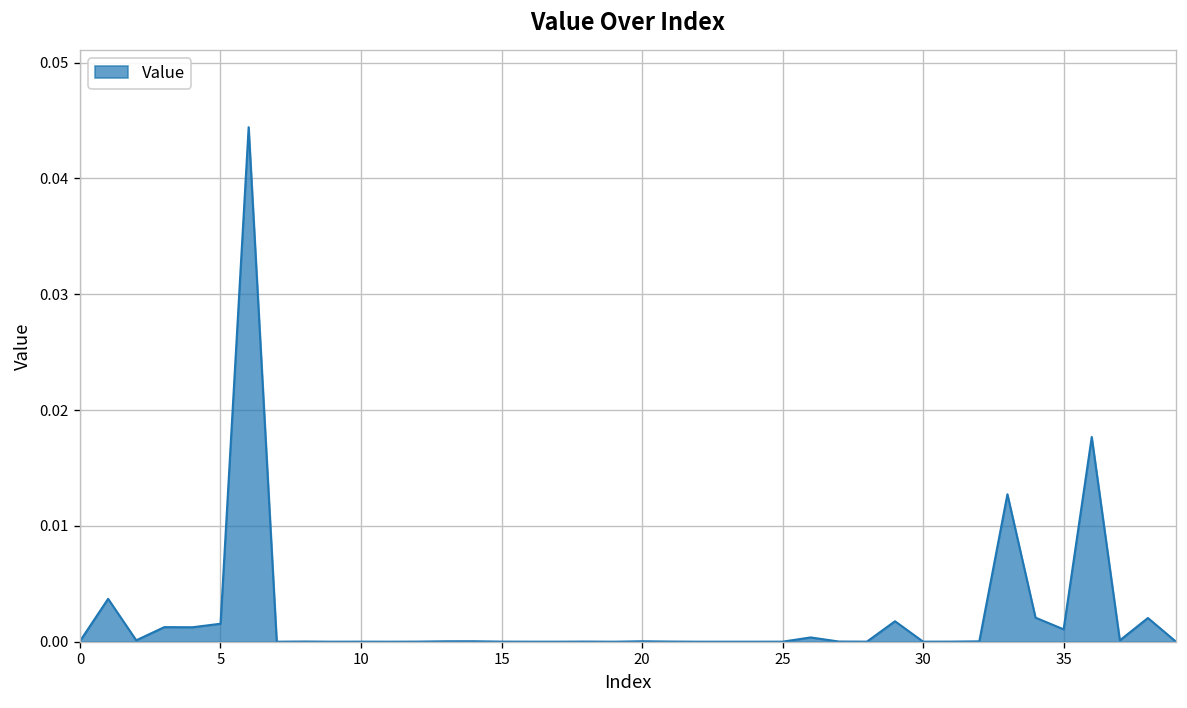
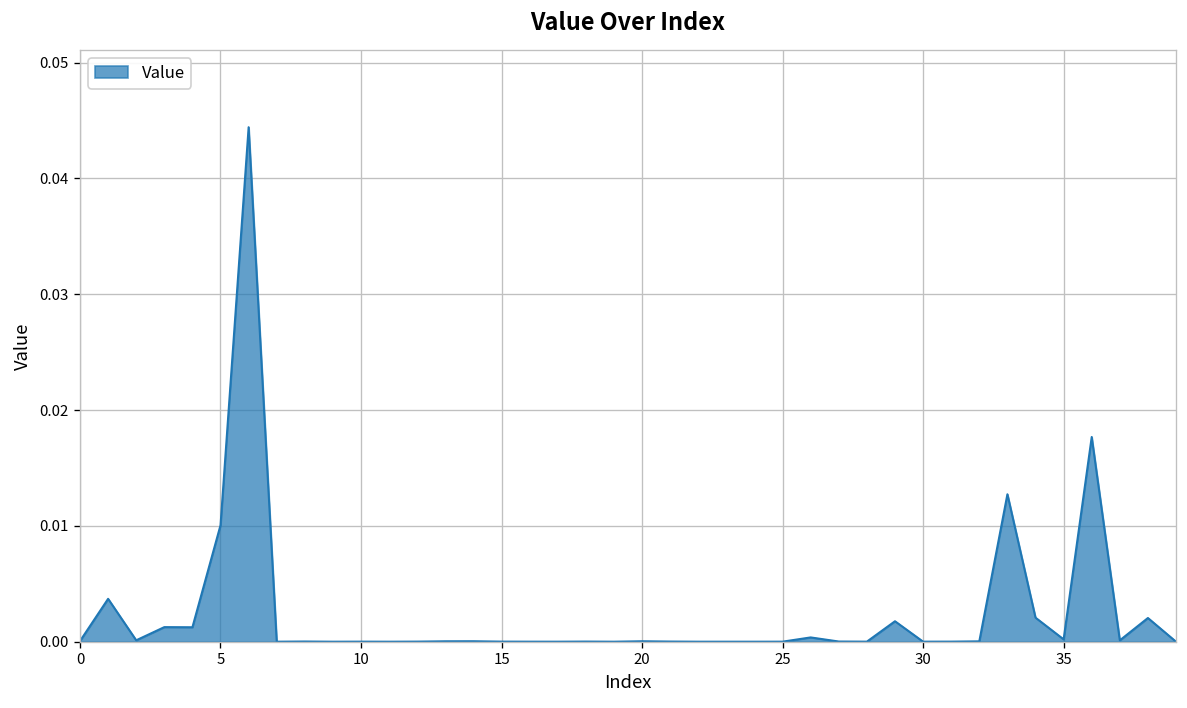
5: 0.002 -> 0.010
35: 0.001 -> 0.000
